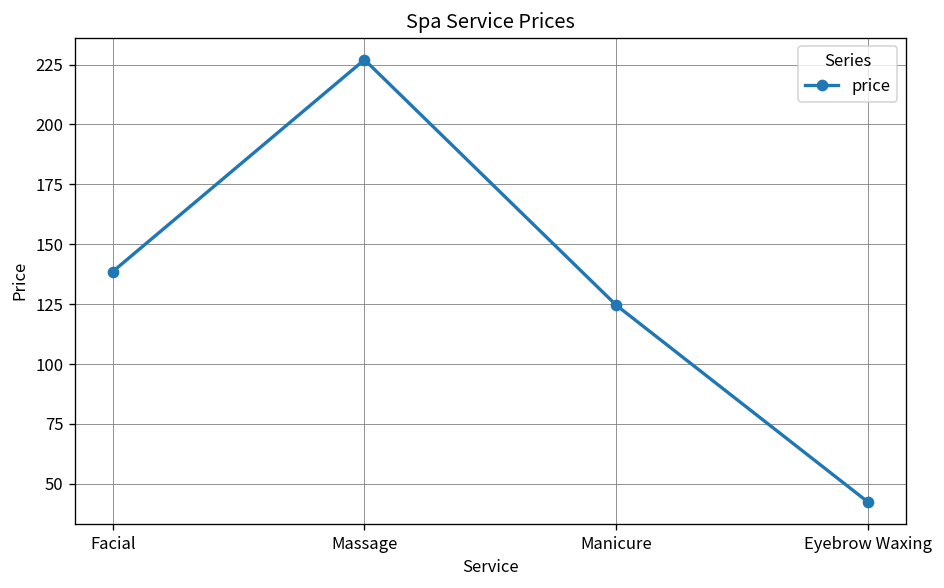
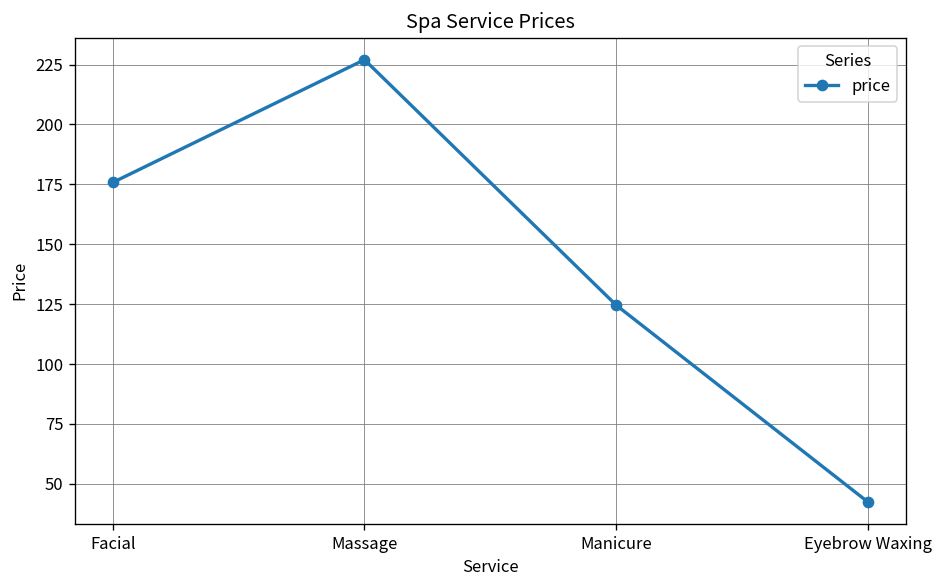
Facial: 139 -> 176
